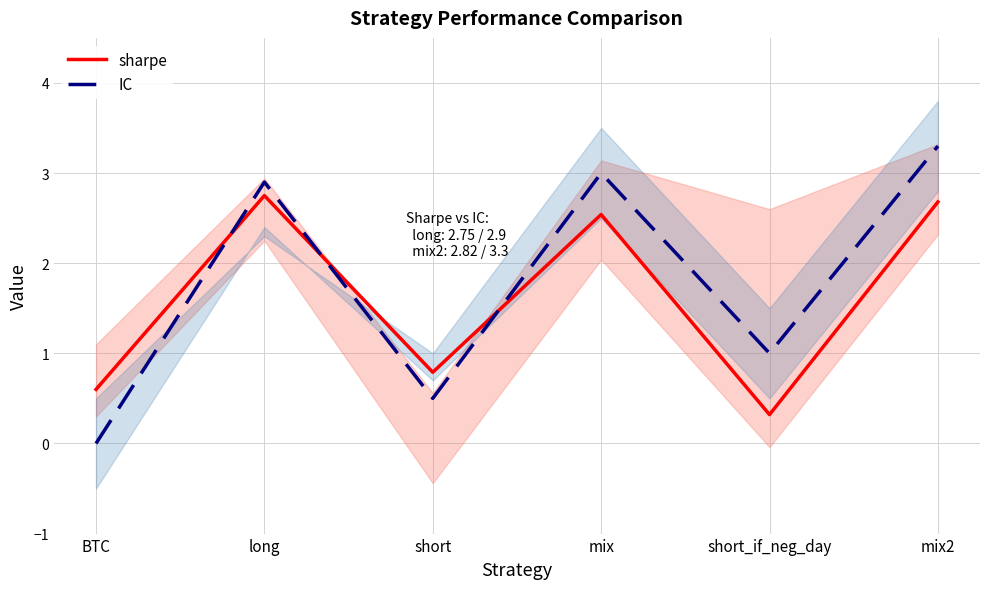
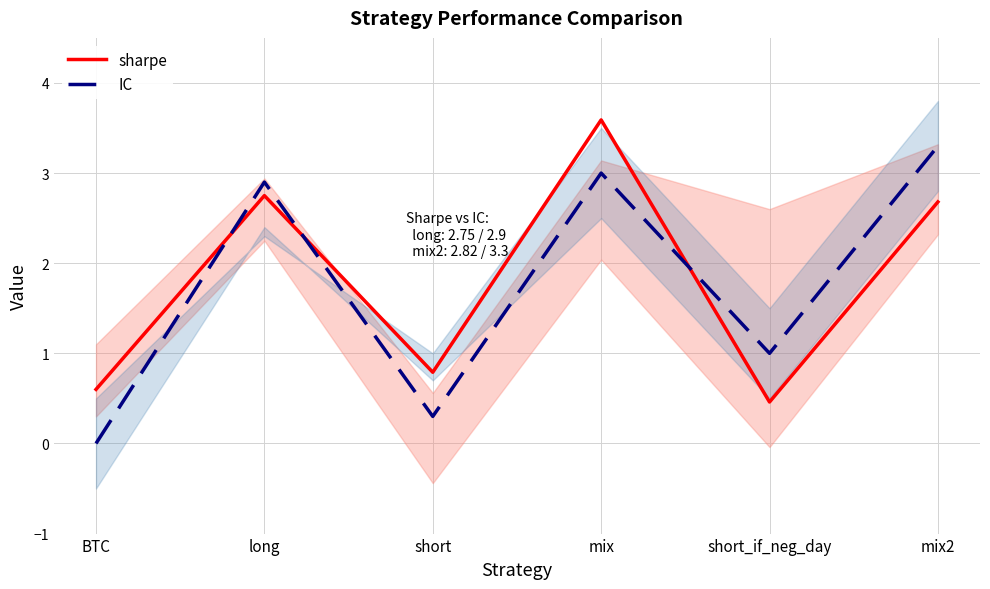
IC, short: 0.5 -> 0.3
sharpe, mix: 2.5 -> 3.6
sharpe, short_if_neg_day: 0.3 -> 0.5
